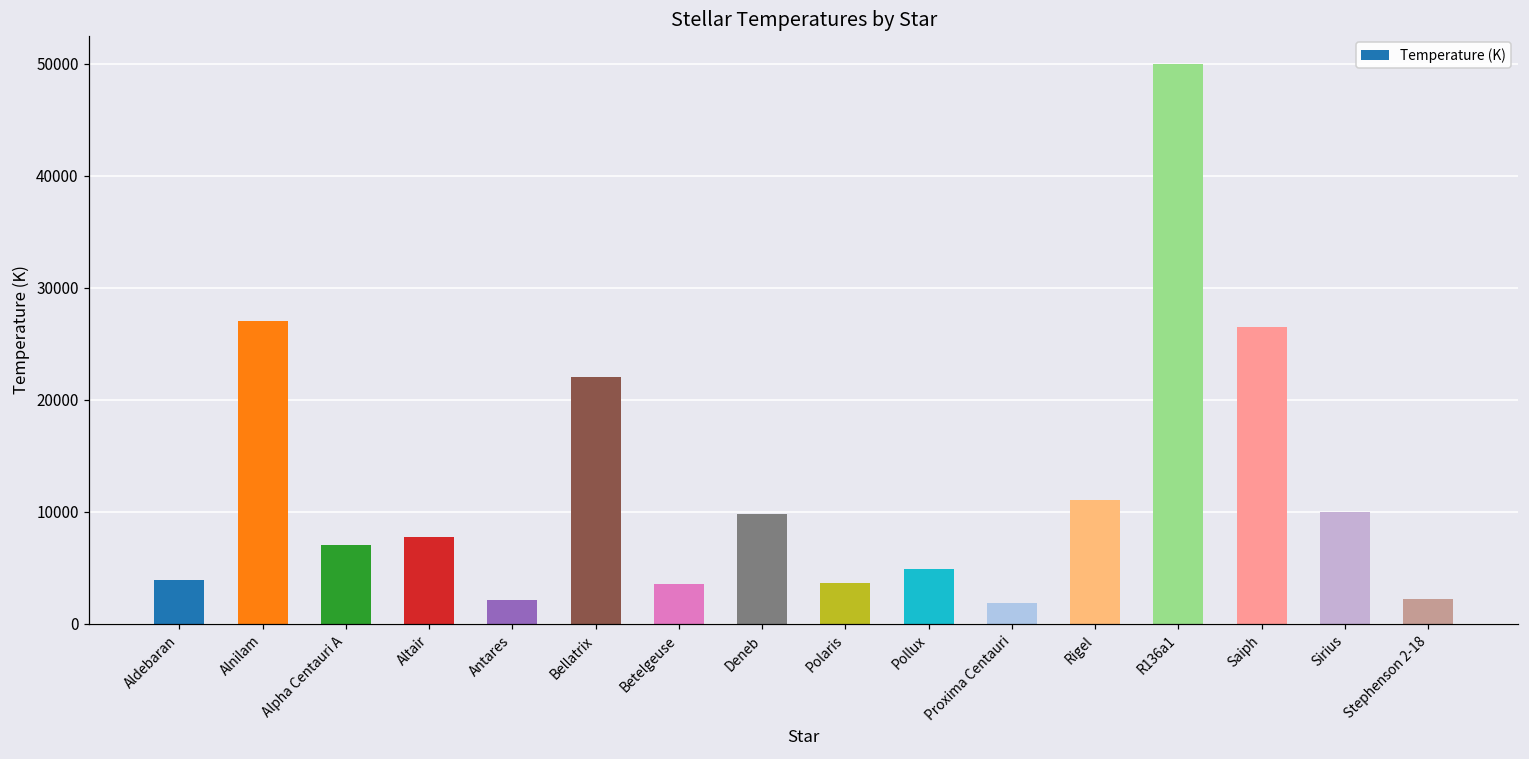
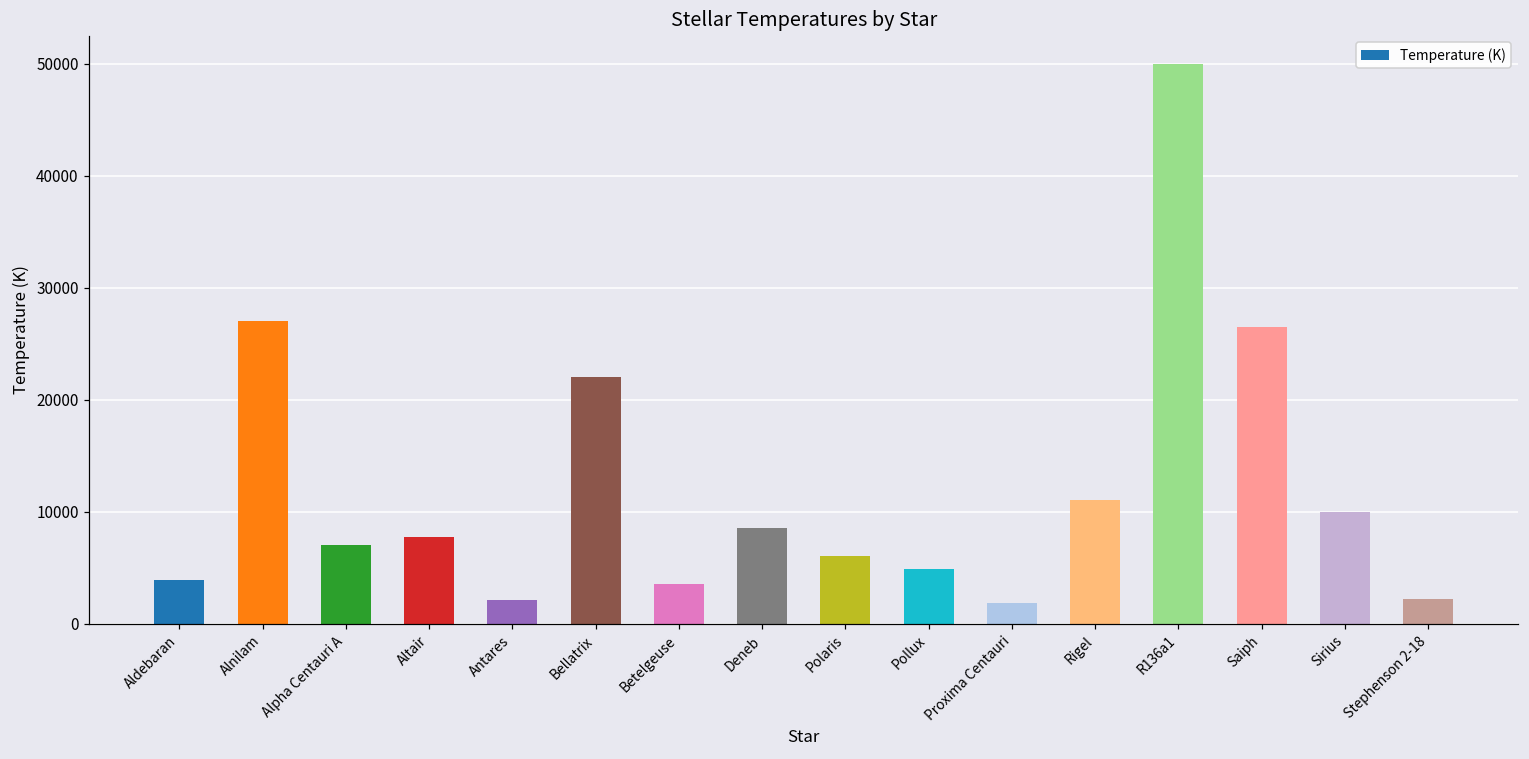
Deneb: 9800 -> 8500
Polaris: 3600 -> 6000
